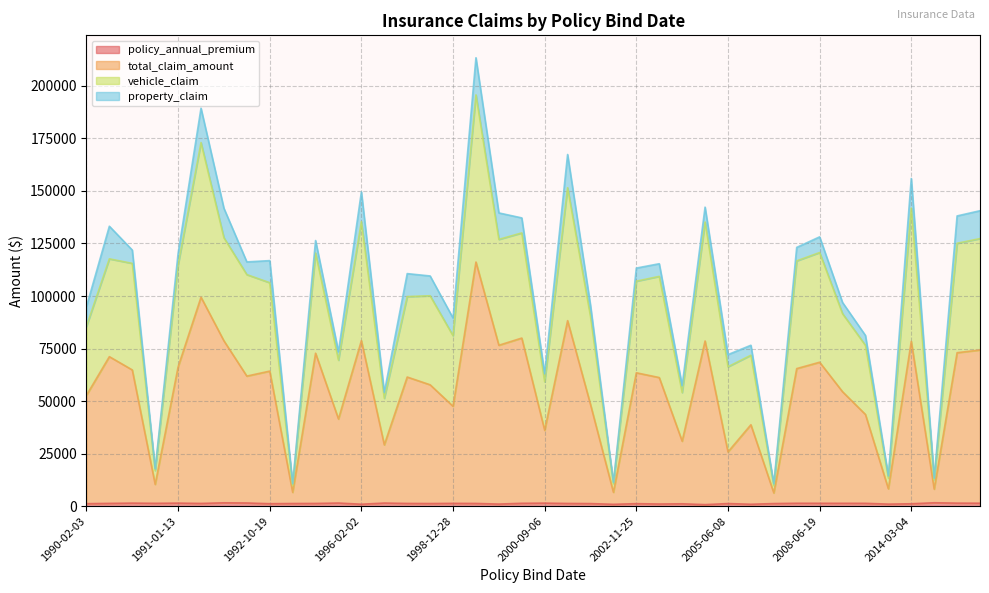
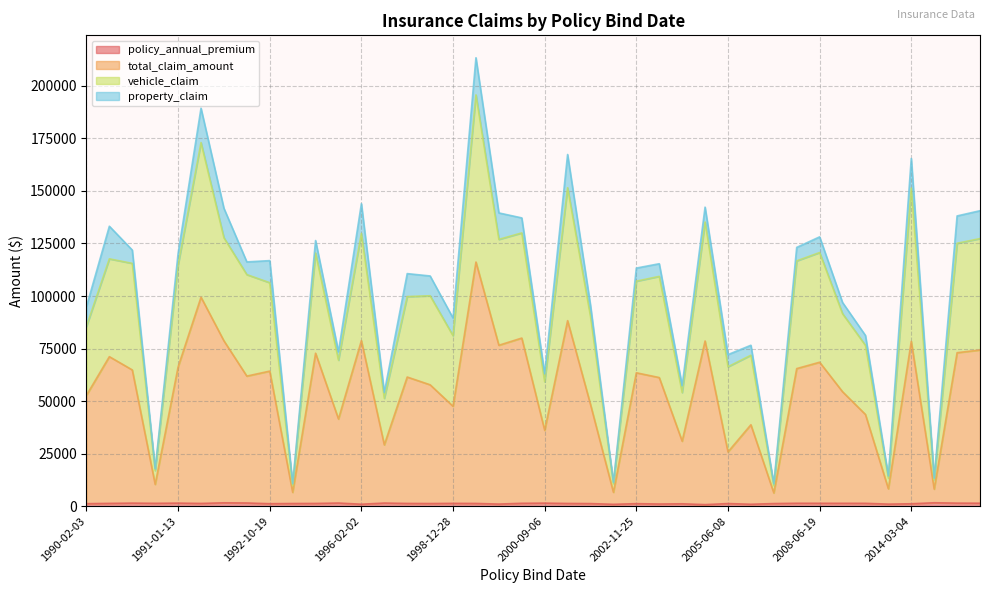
vehicle_claim, 1996-02-02: 57000 -> 51000
vehicle_claim, 2014-03-04: 63000 -> 73000
